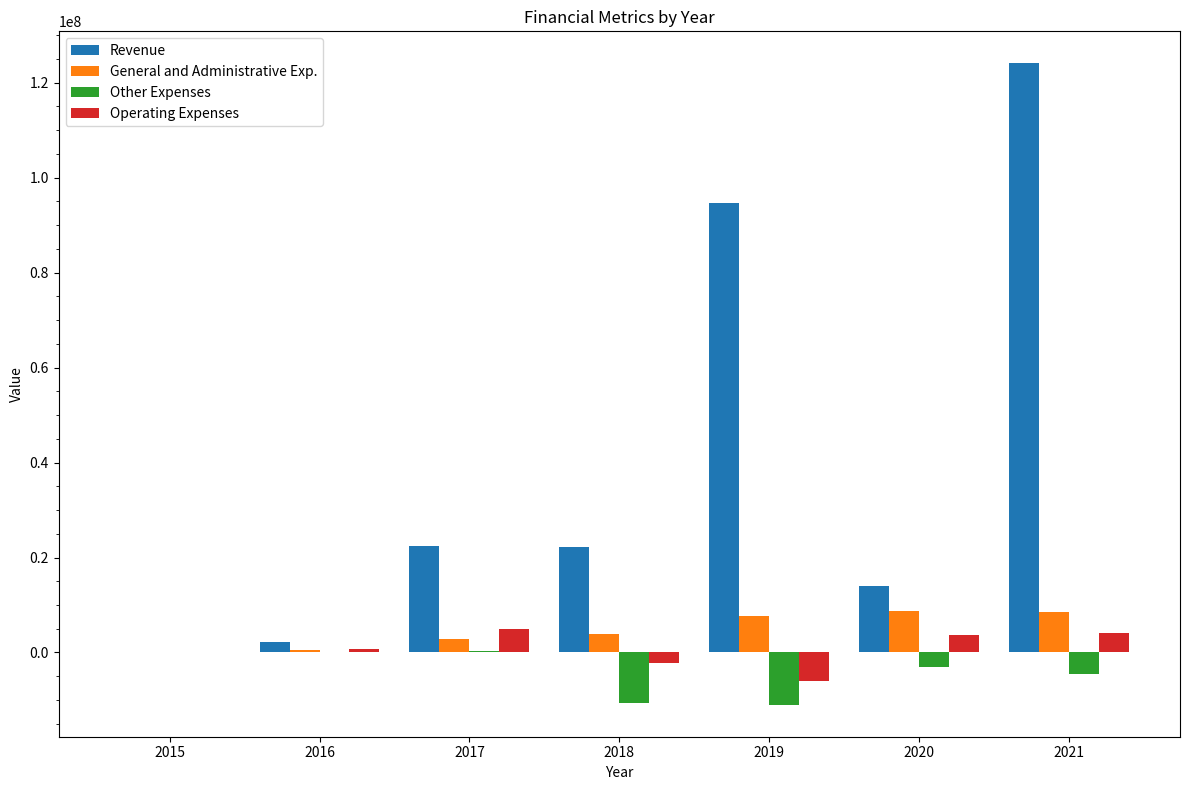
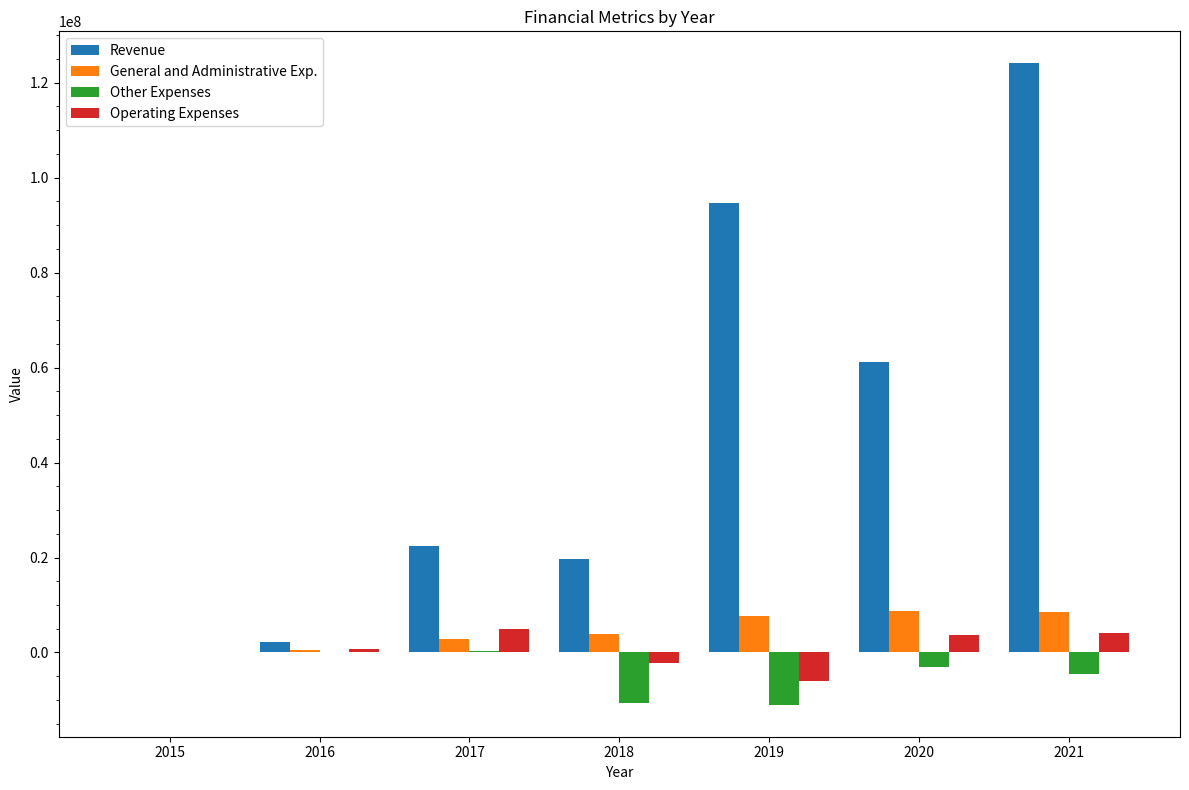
Revenue, 2018: 22000000 -> 20000000
Revenue, 2020: 14000000 -> 61000000
